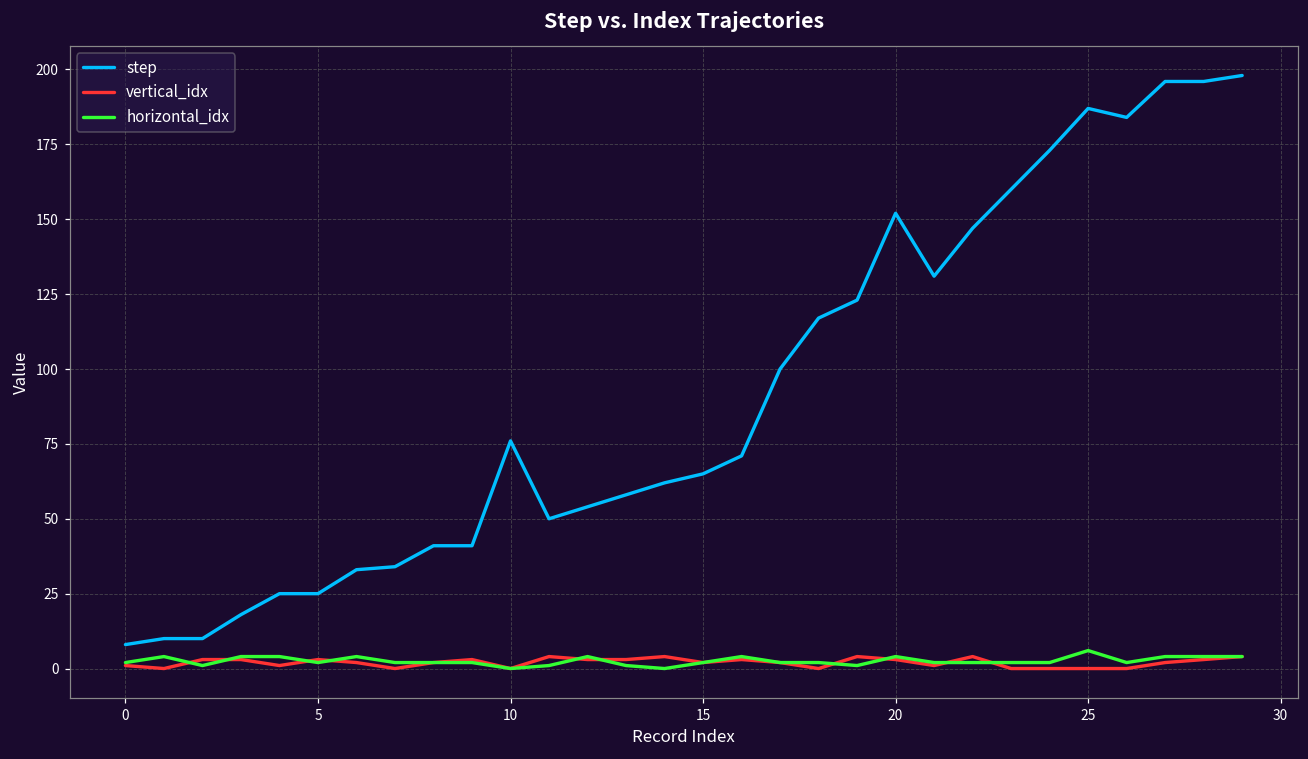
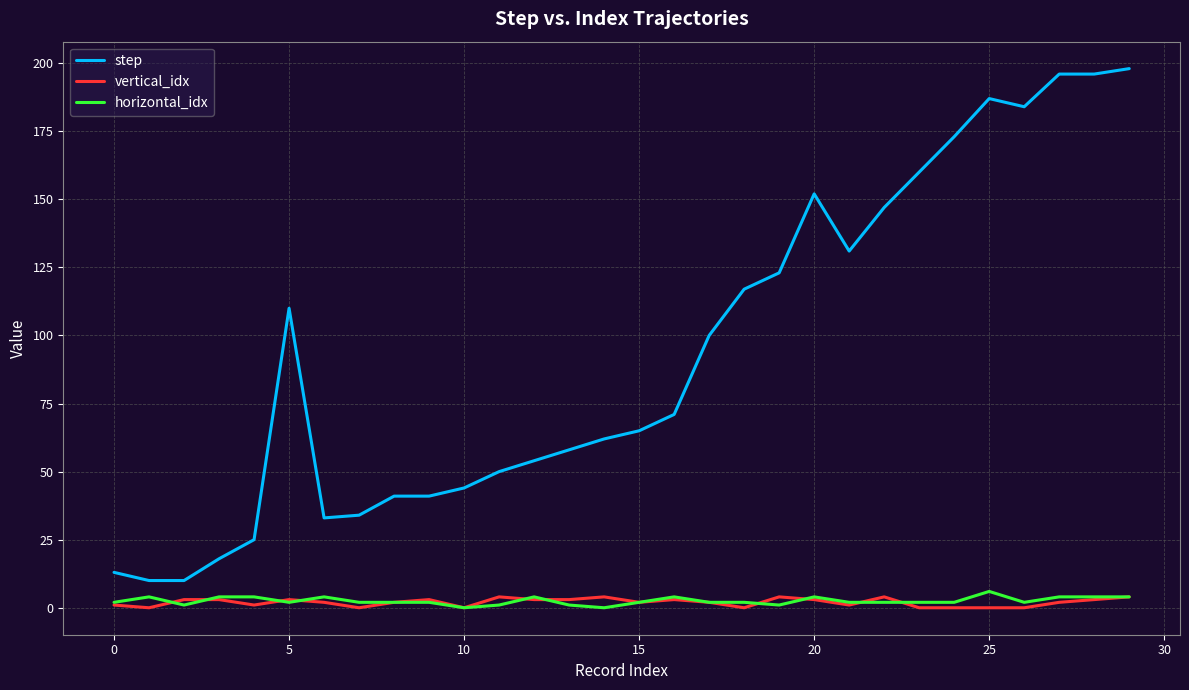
step, 0: 8 -> 13
step, 5: 25 -> 110
step, 10: 76 -> 44
